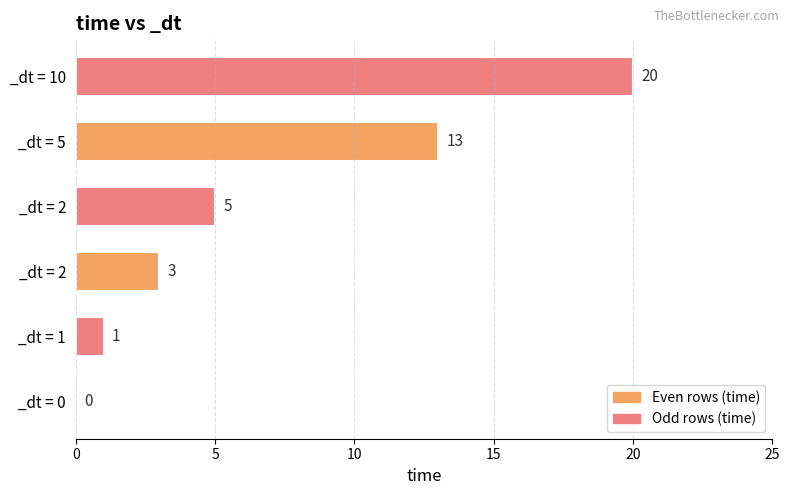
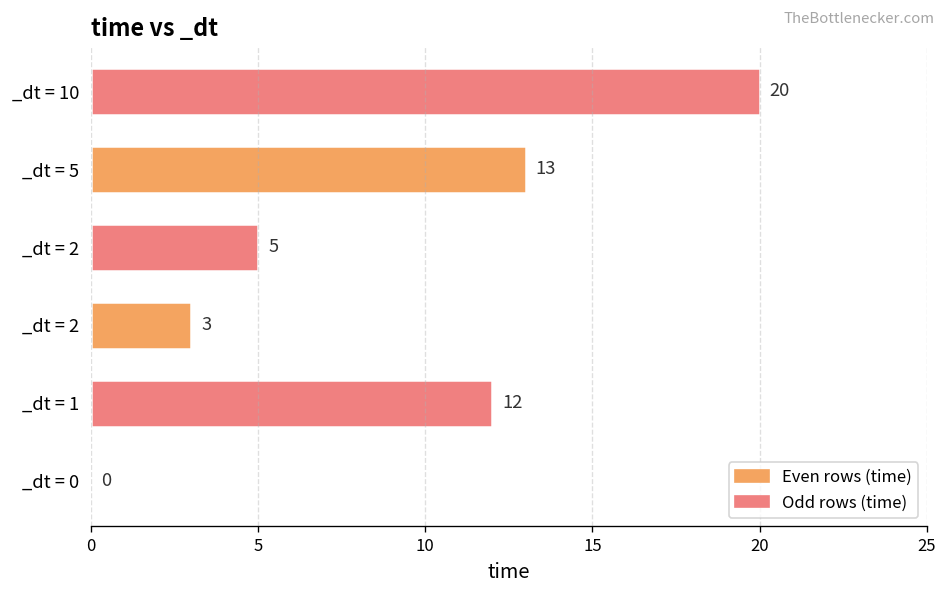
_dt = 1: 1 -> 12
